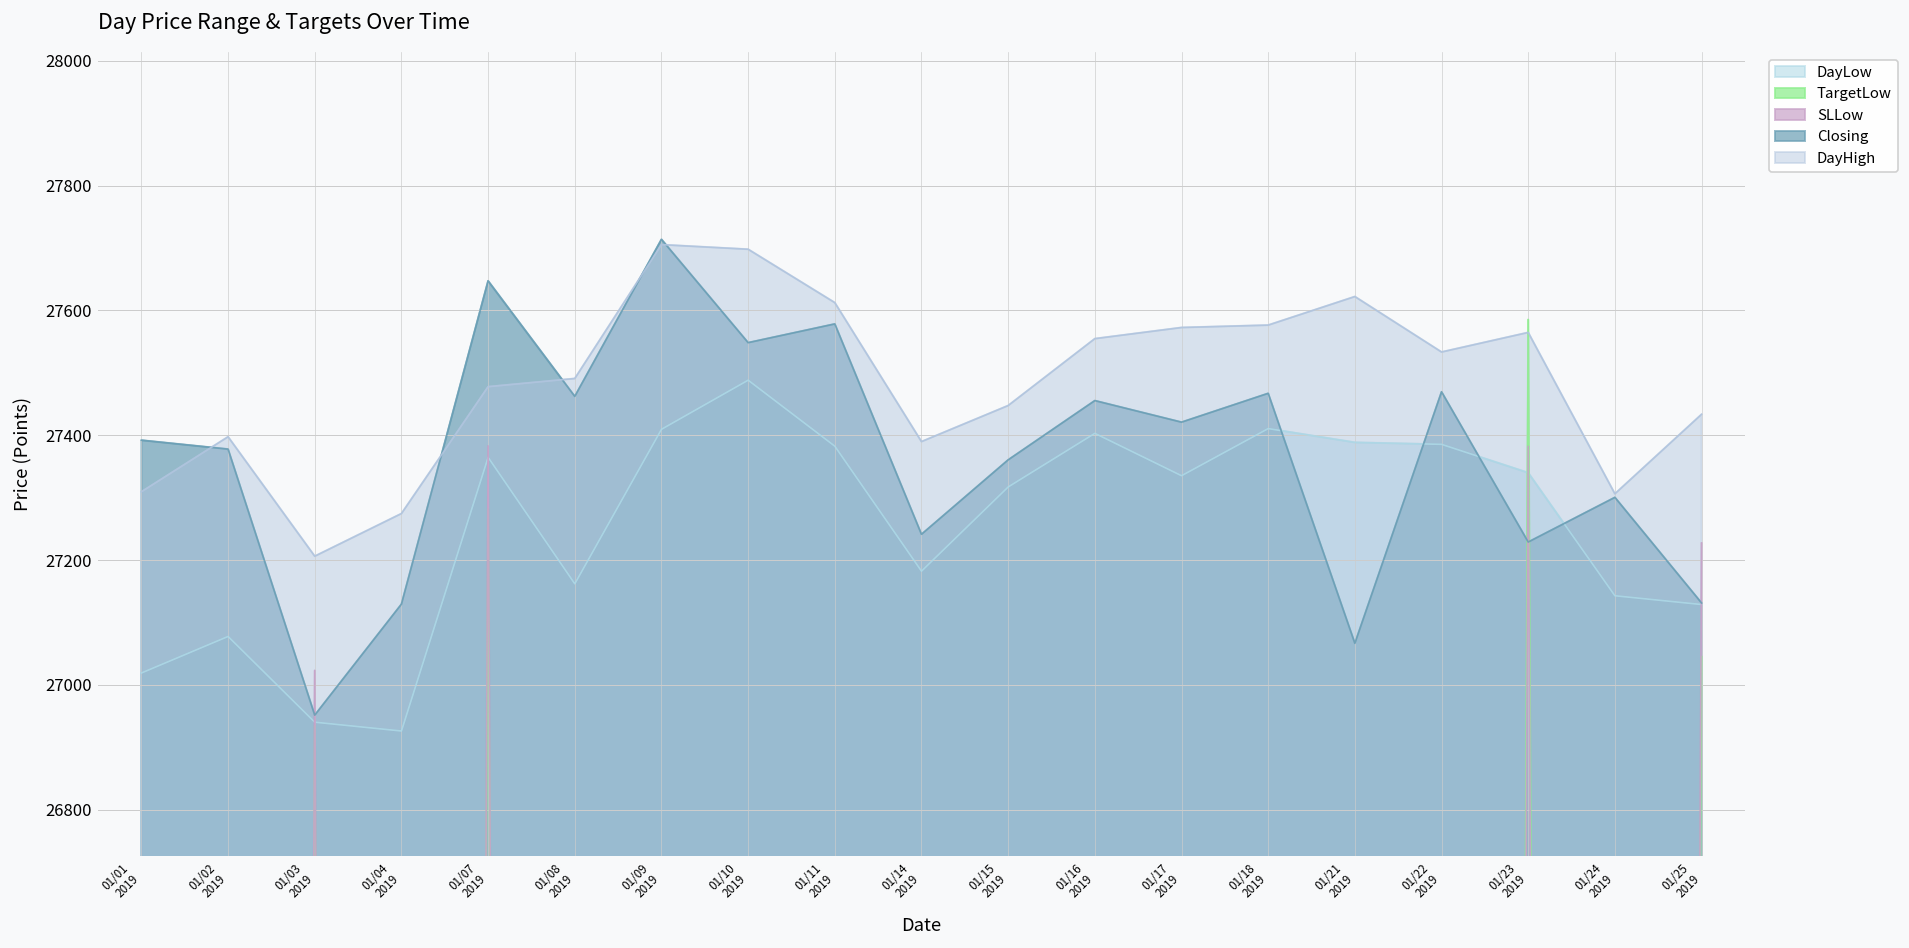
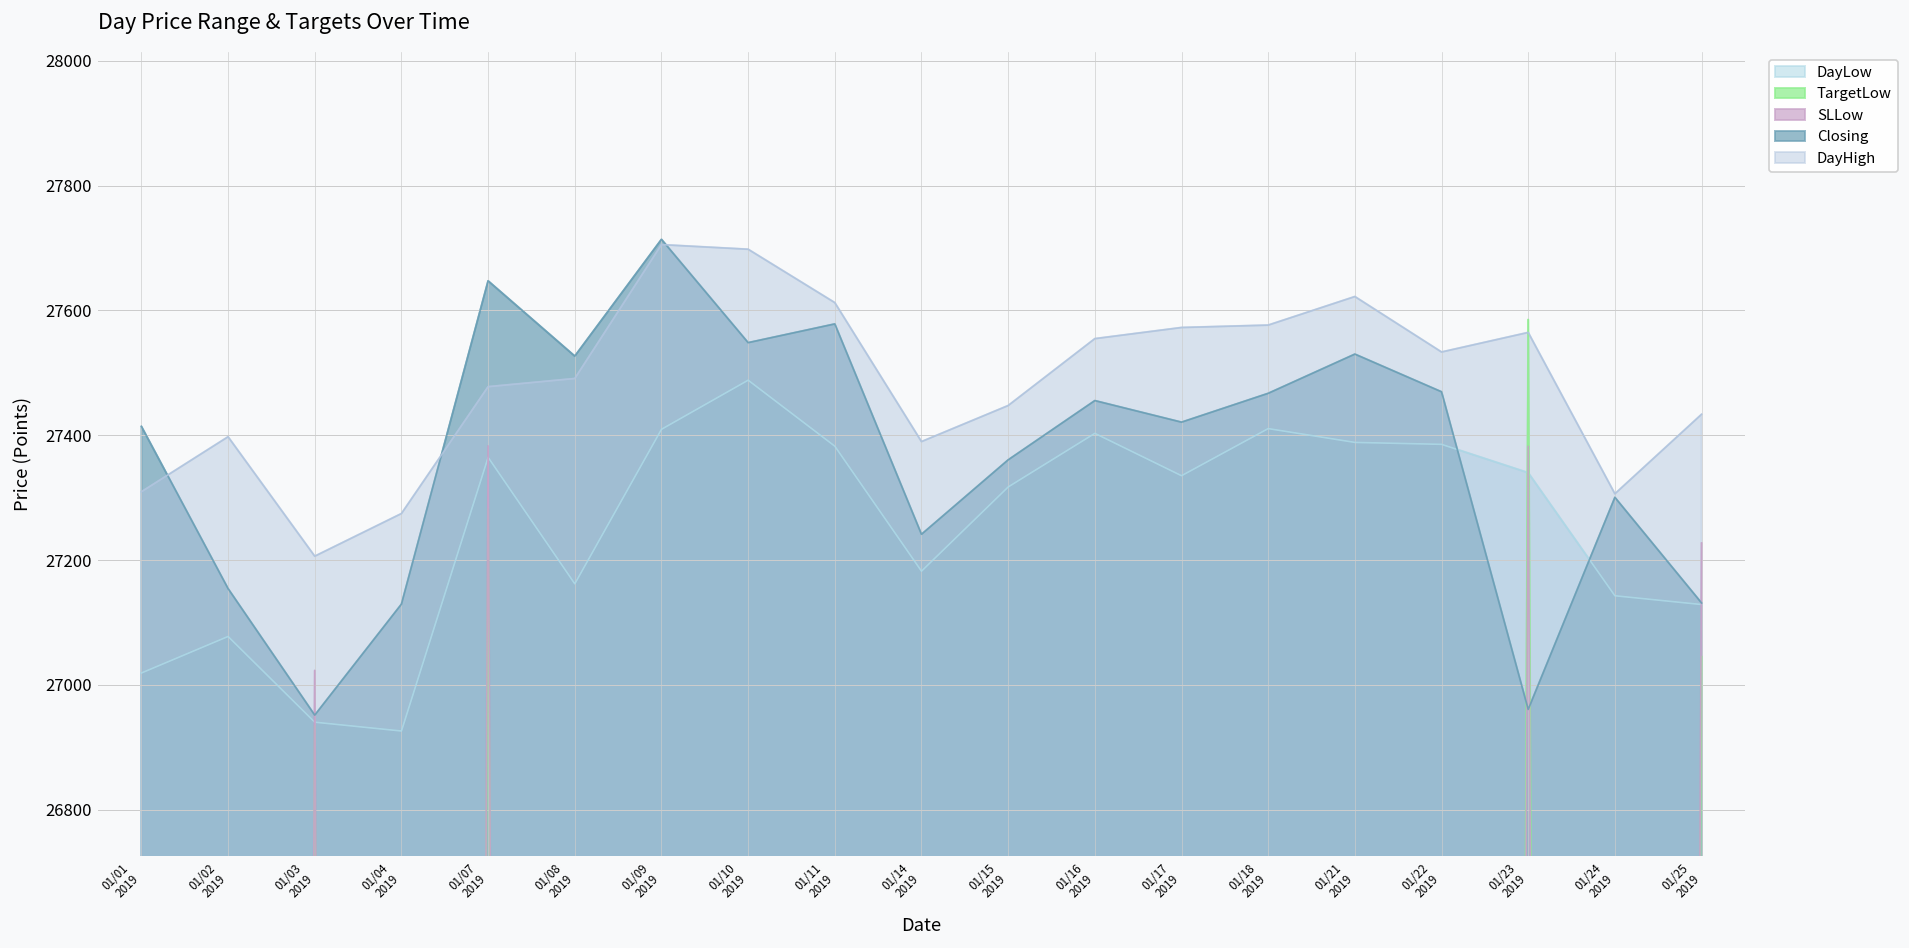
Closing, 01/01 2019: 27390 -> 27410
Closing, 01/02 2019: 27380 -> 27150
Closing, 01/08 2019: 27460 -> 27530
Closing, 01/21 2019: 27070 -> 27530
Closing, 01/23 2019: 27230 -> 26960
